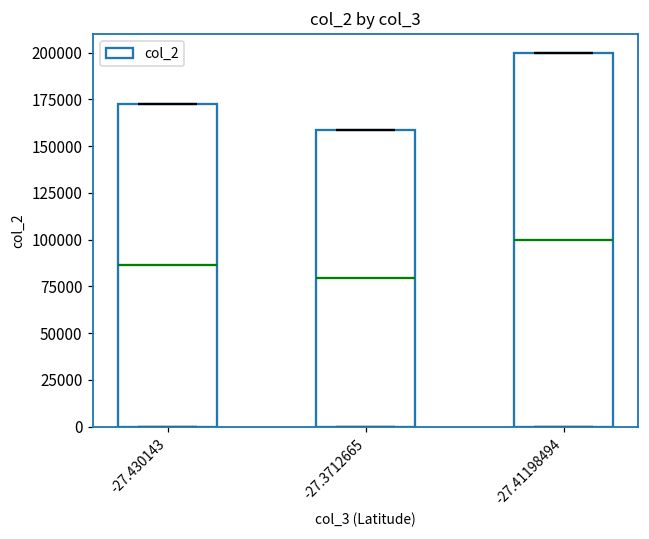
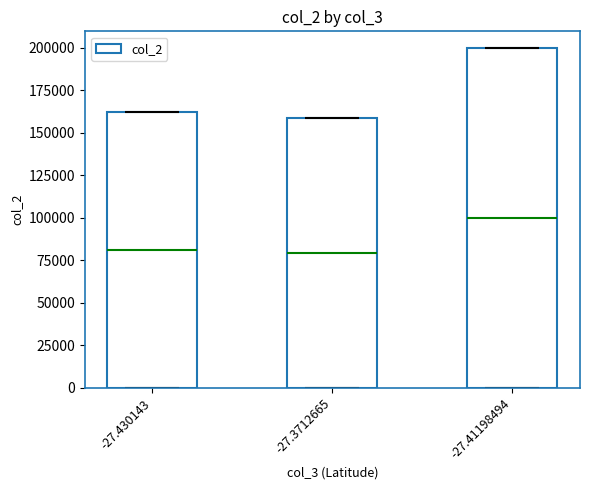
-27.430143: 172000 -> 162000
